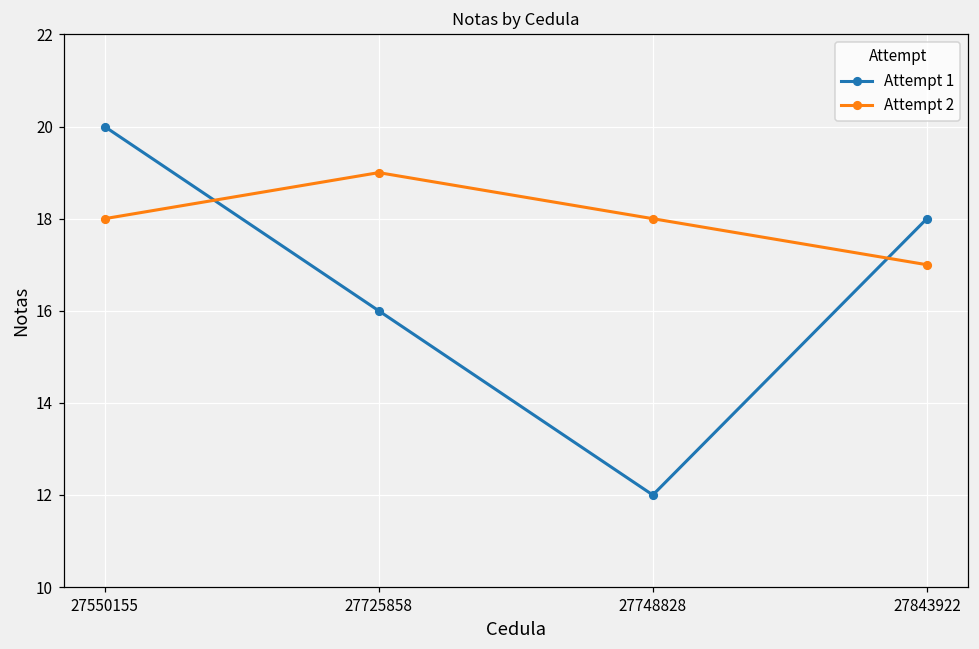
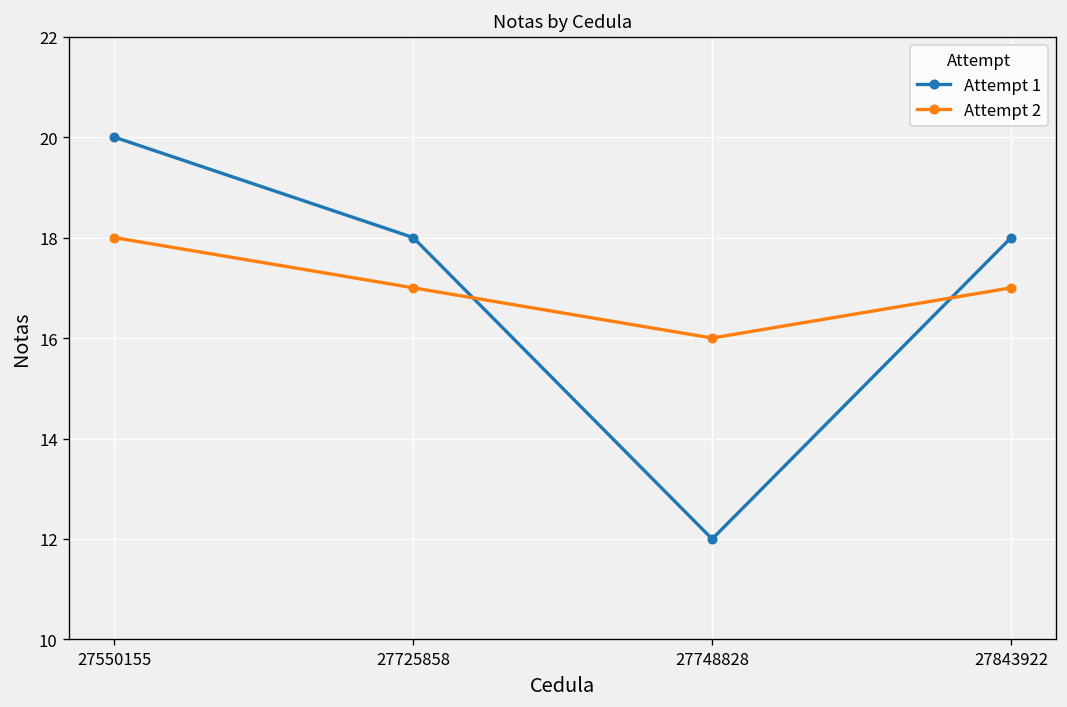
Attempt 1, 27725858: 16 -> 18
Attempt 2, 27725858: 19 -> 17
Attempt 2, 27748828: 18 -> 16
